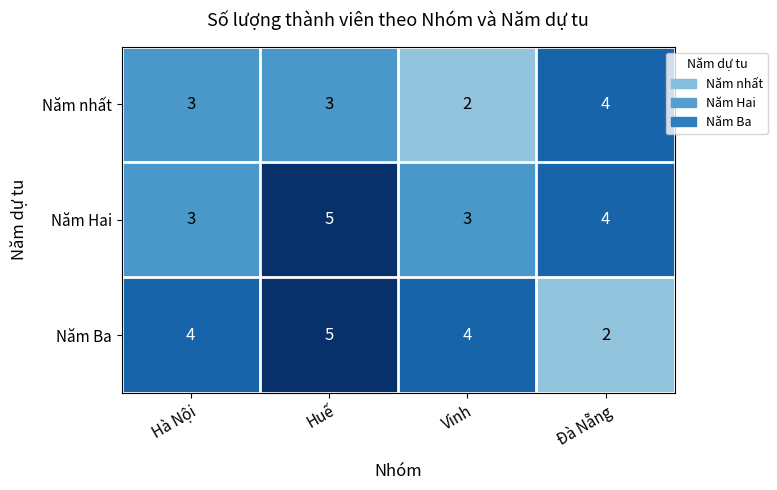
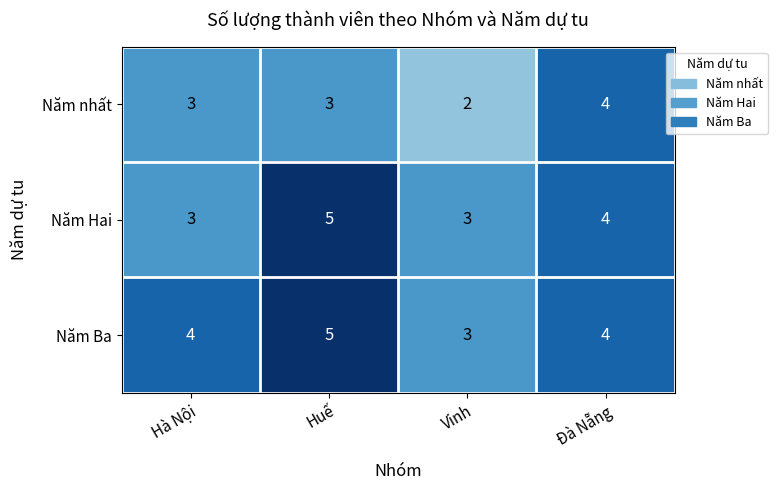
Năm Ba, Vinh: 4 -> 3
Năm Ba, Đà Nẵng: 2 -> 4
